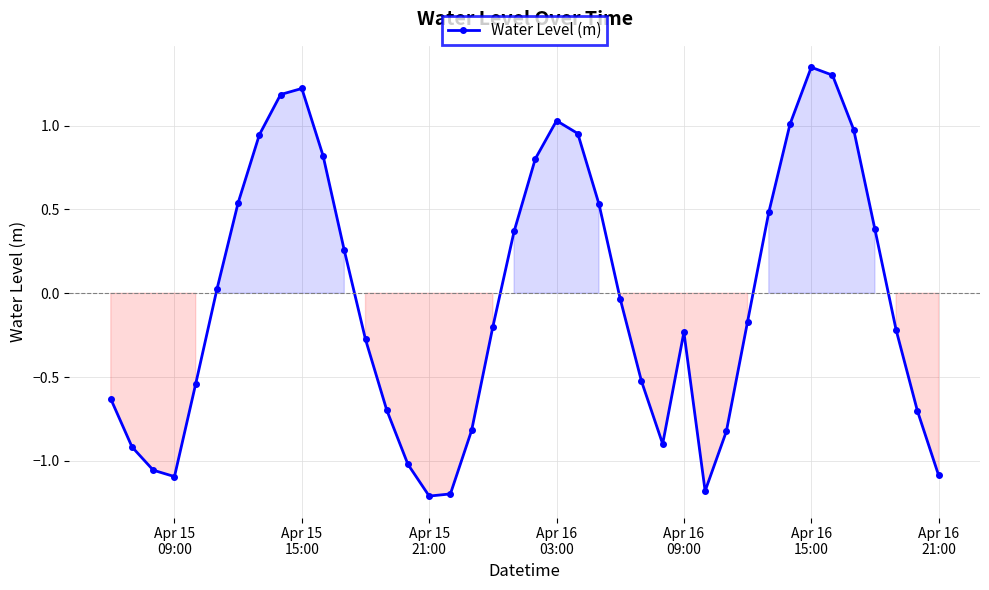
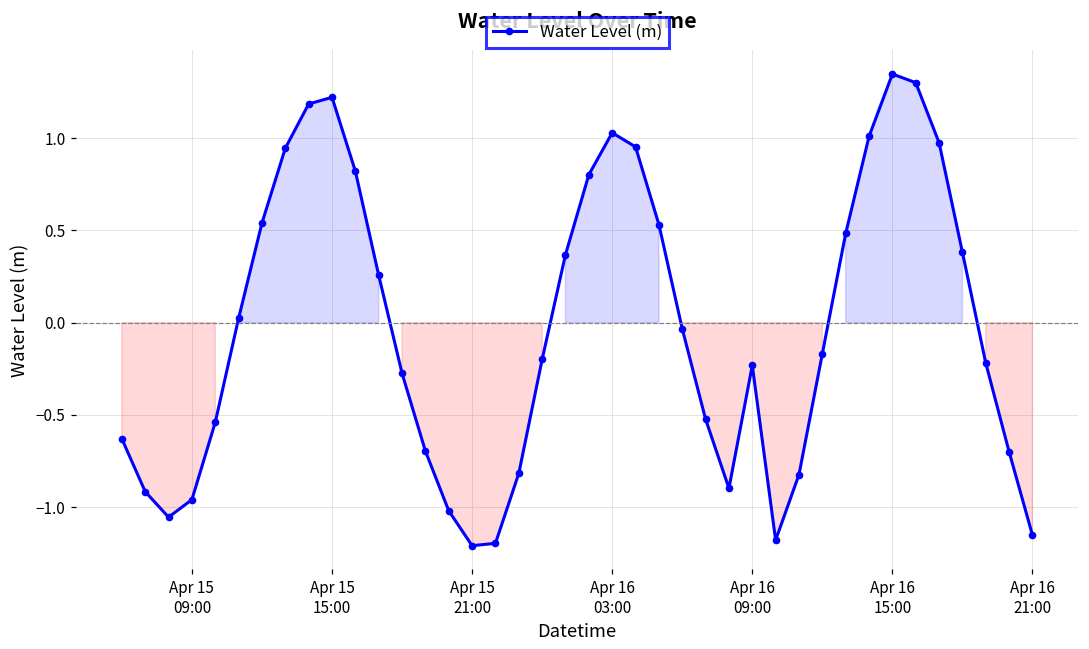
Apr 15 09:00: -1.09 -> -0.96
Apr 16 21:00: -1.09 -> -1.15
